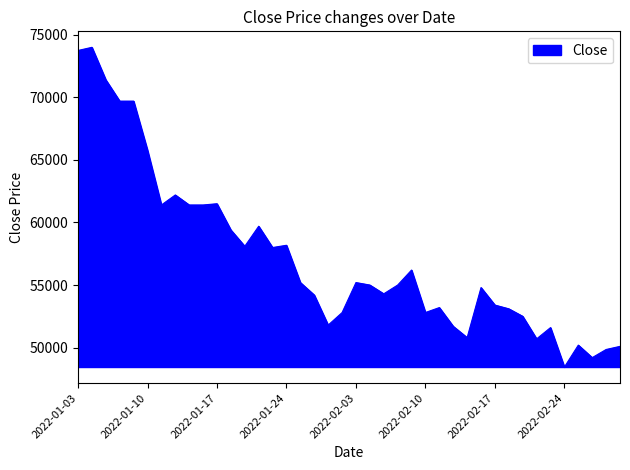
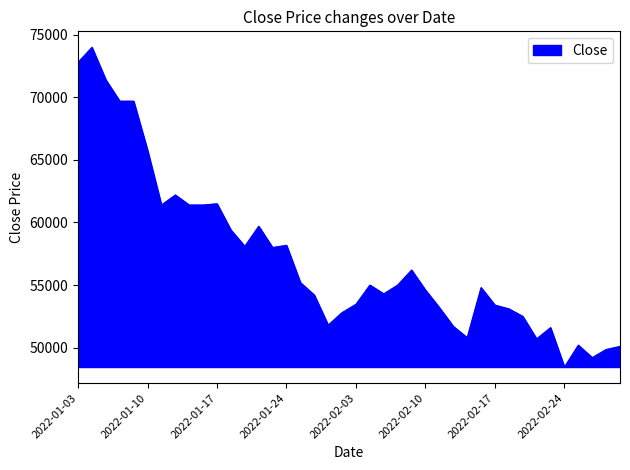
2022-01-03: 73700 -> 72800
2022-02-03: 55200 -> 53500
2022-02-10: 52800 -> 54600
